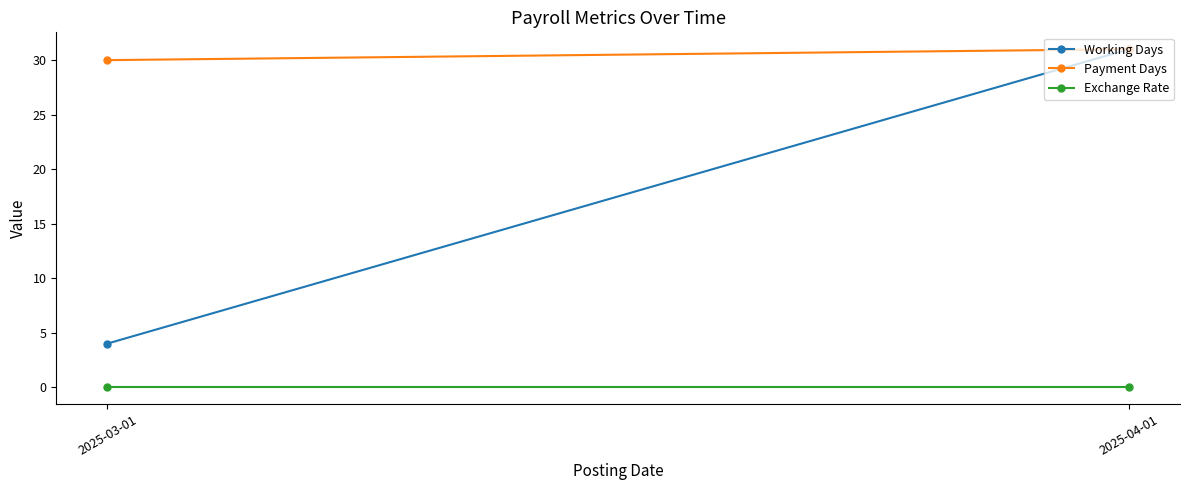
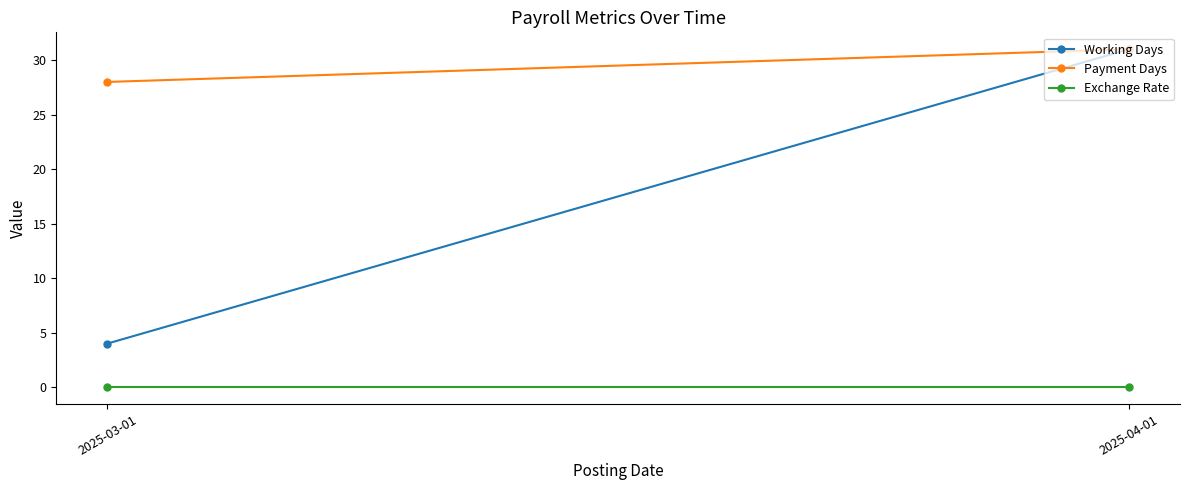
Payment Days, 2025-03-01: 30 -> 28
